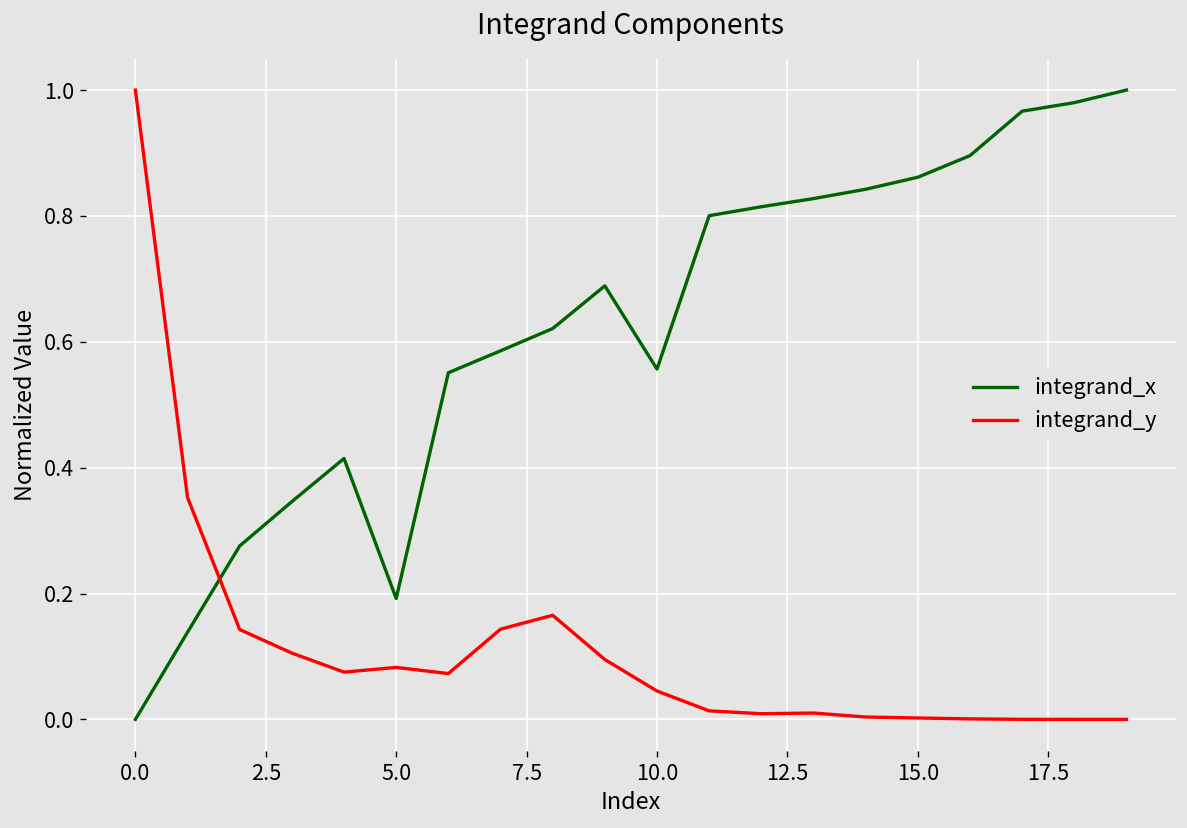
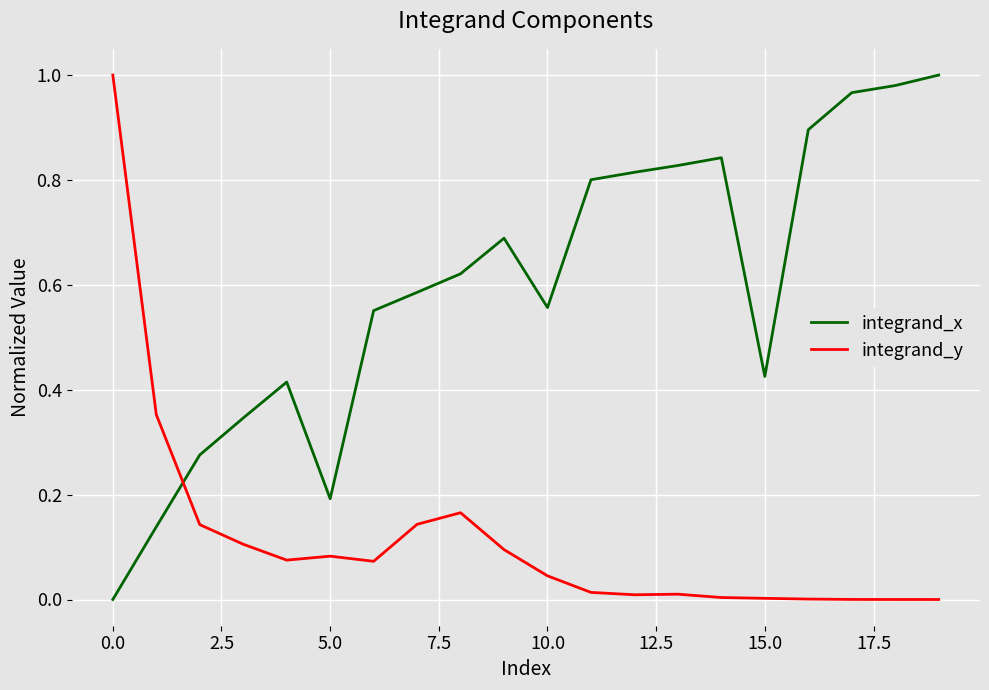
integrand_x, 15.0: 0.86 -> 0.43
